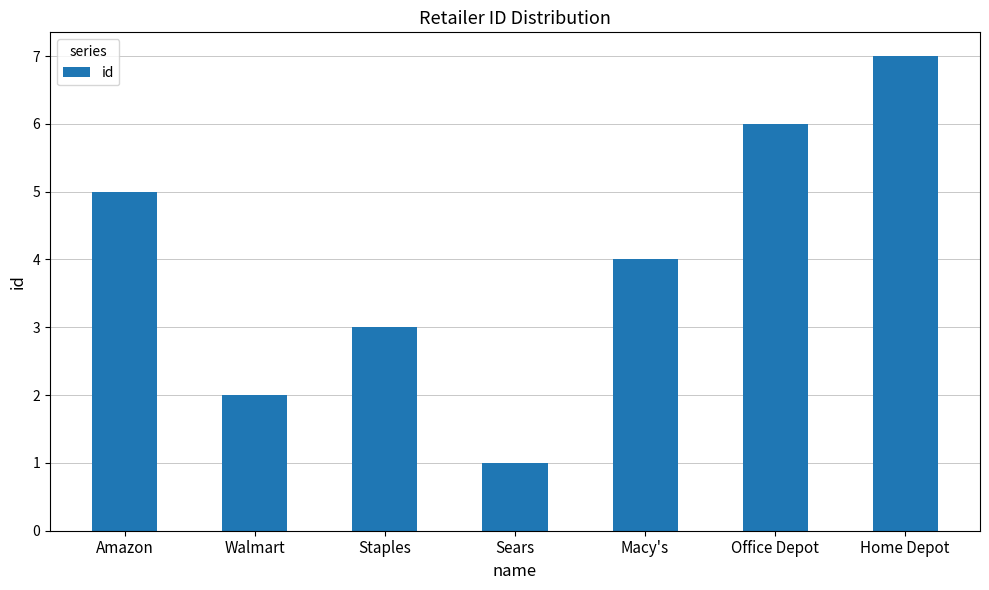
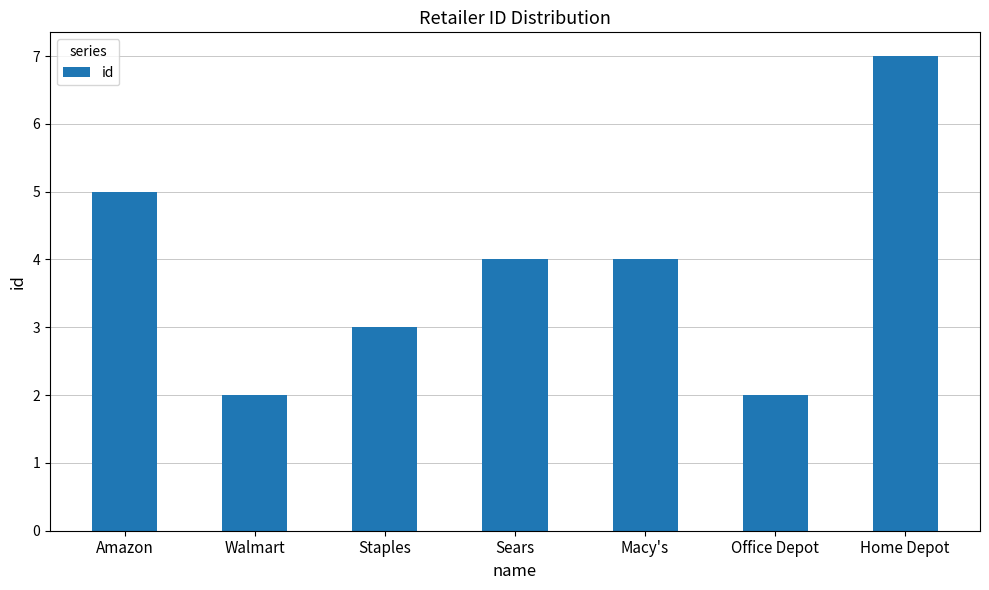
Sears: 1 -> 4
Office Depot: 6 -> 2
